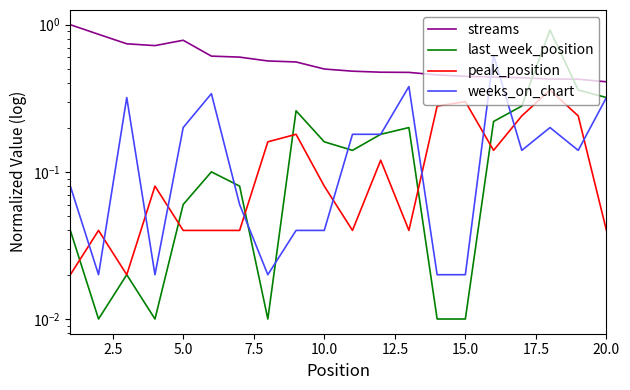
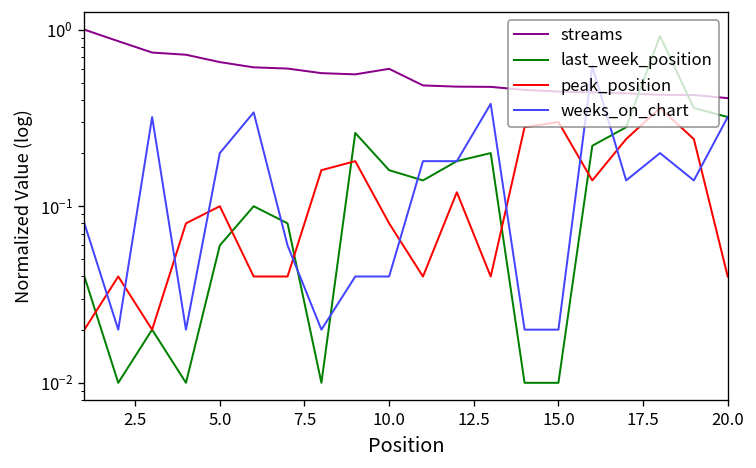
streams, 5.0: 0.8 -> 0.7
peak_position, 5.0: 0.040 -> 0.10
streams, 10.0: 0.50 -> 0.60
